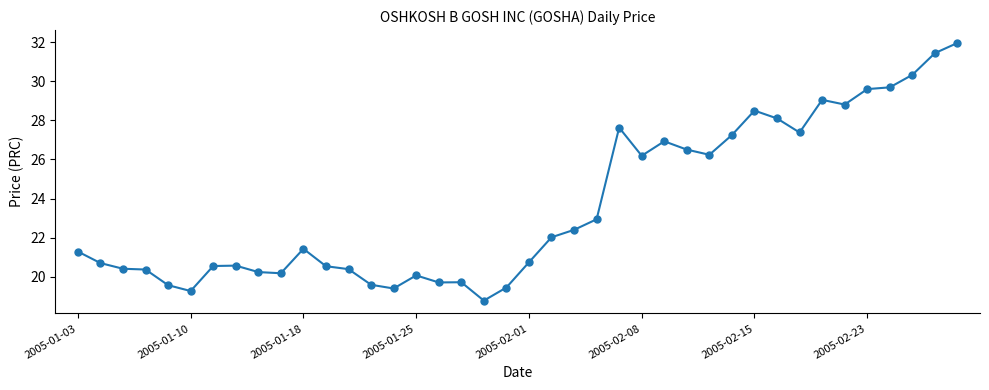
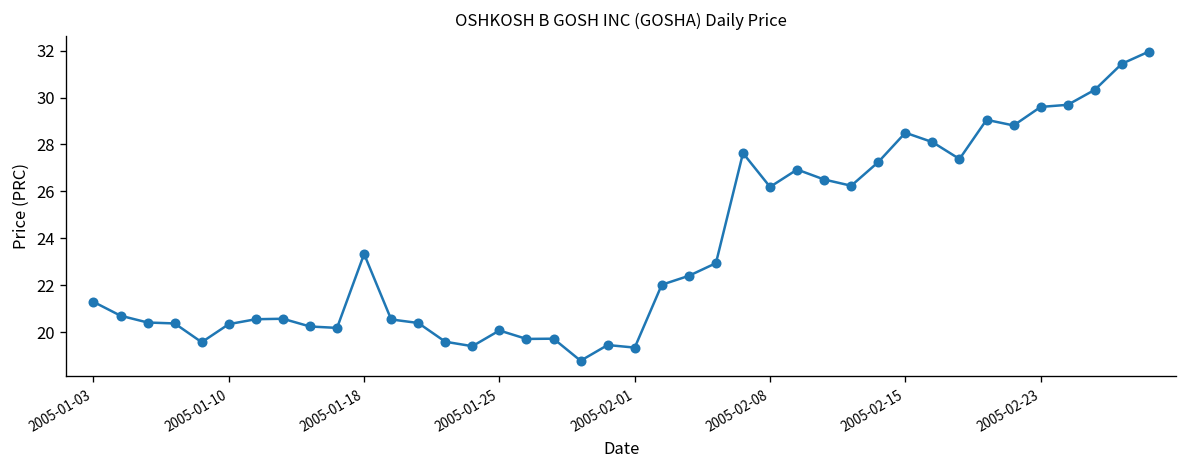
2005-01-10: 19.3 -> 20.3
2005-01-18: 21.4 -> 23.3
2005-02-01: 20.7 -> 19.3
